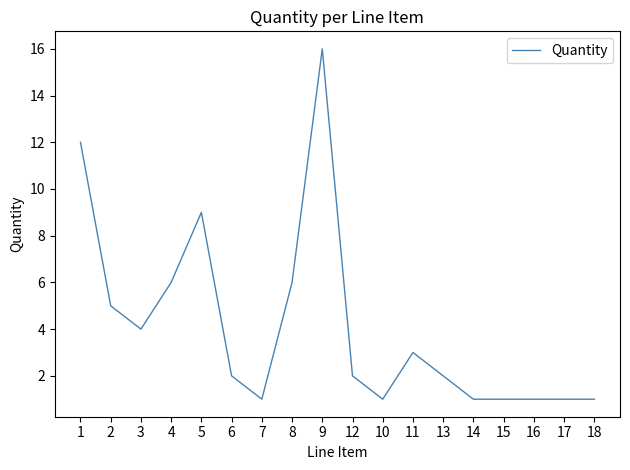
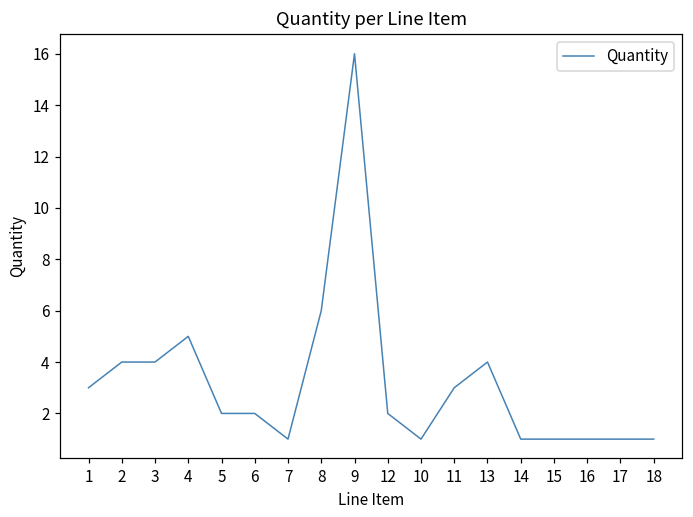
1: 12 -> 3
2: 5 -> 4
4: 6 -> 5
5: 9 -> 2
13: 2 -> 4
